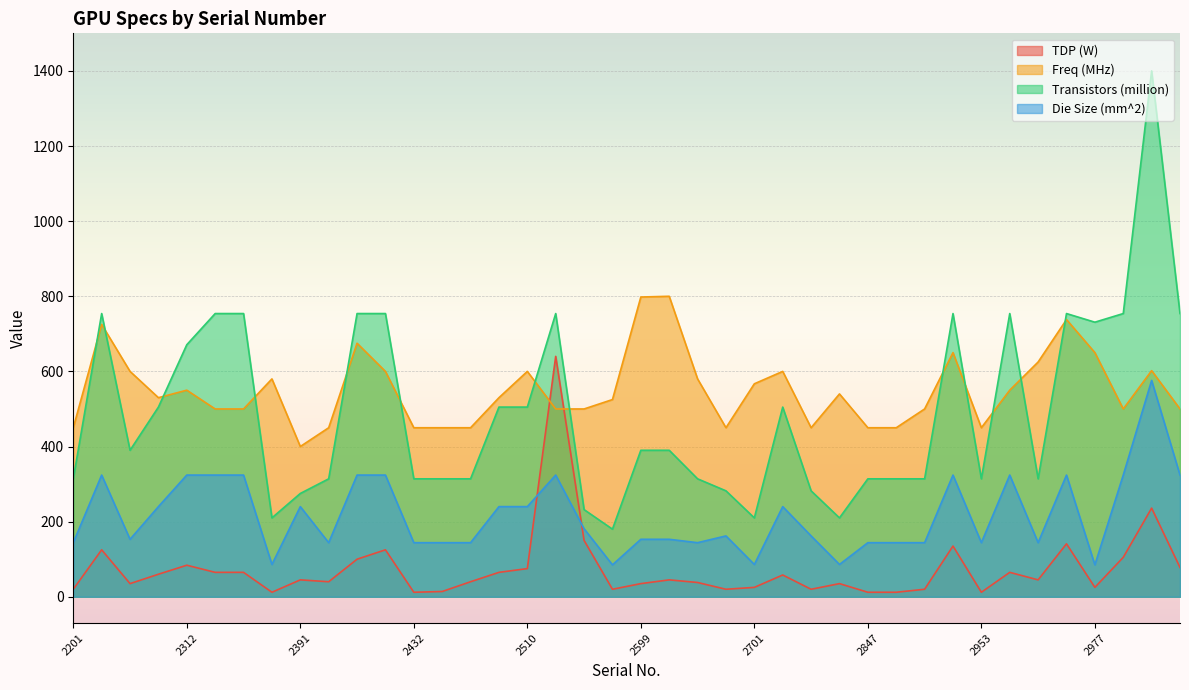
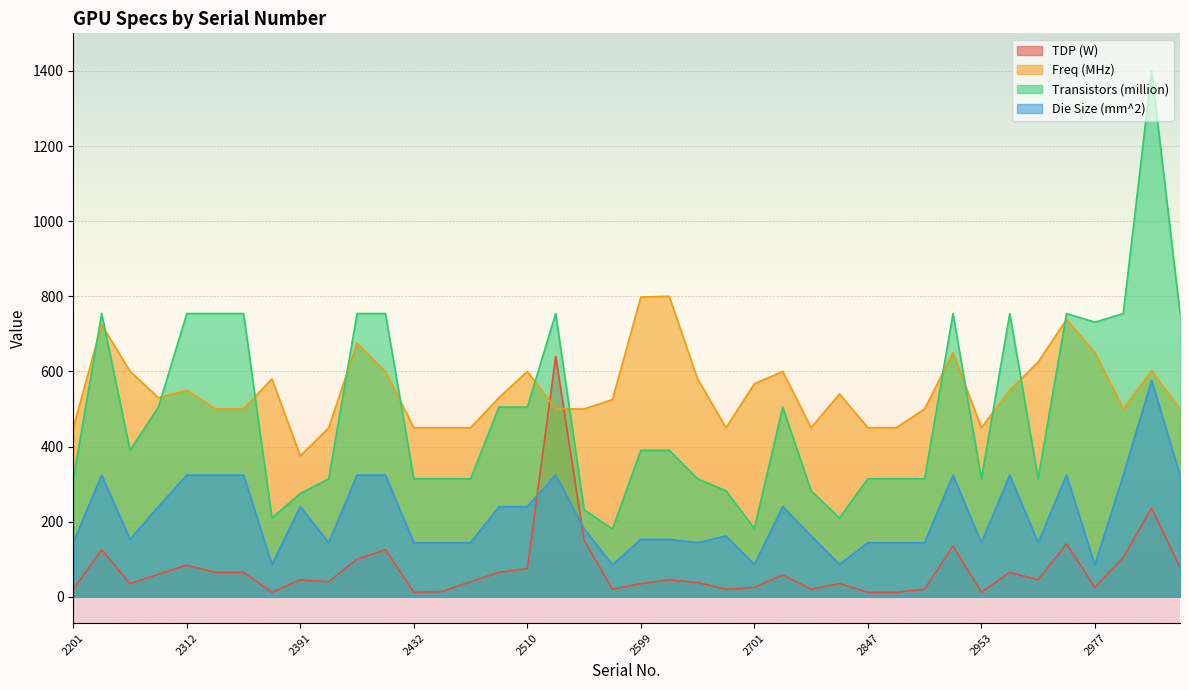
Transistors (million), 2312: 670 -> 750
Freq (MHz), 2391: 400 -> 380
Transistors (million), 2701: 210 -> 180
